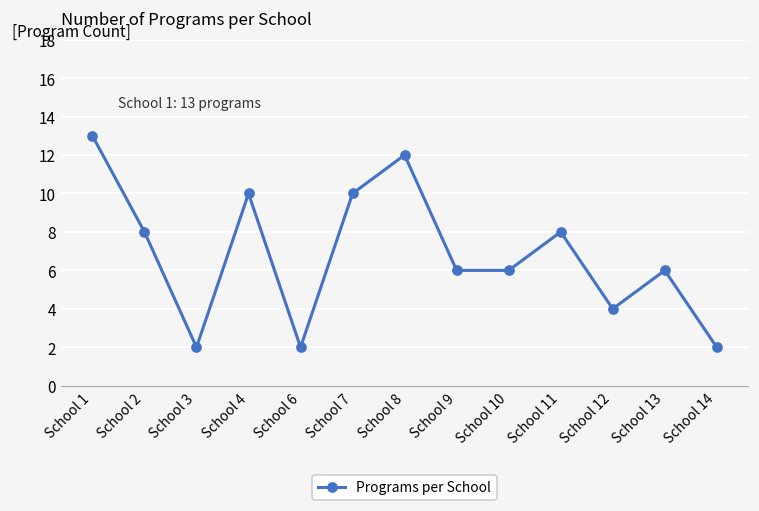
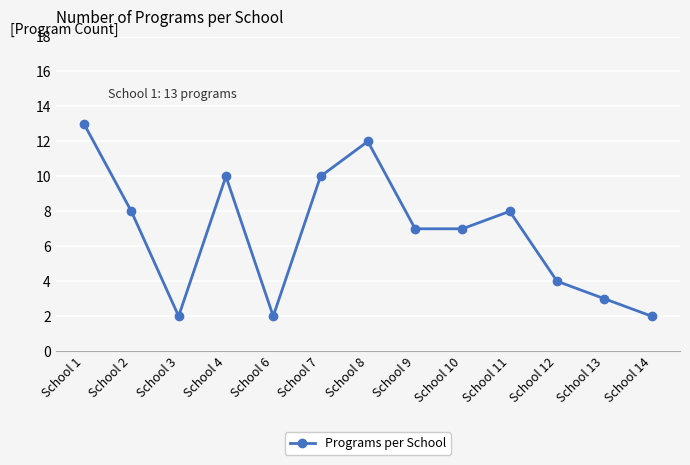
School 9: 6 -> 7
School 10: 6 -> 7
School 13: 6 -> 3
